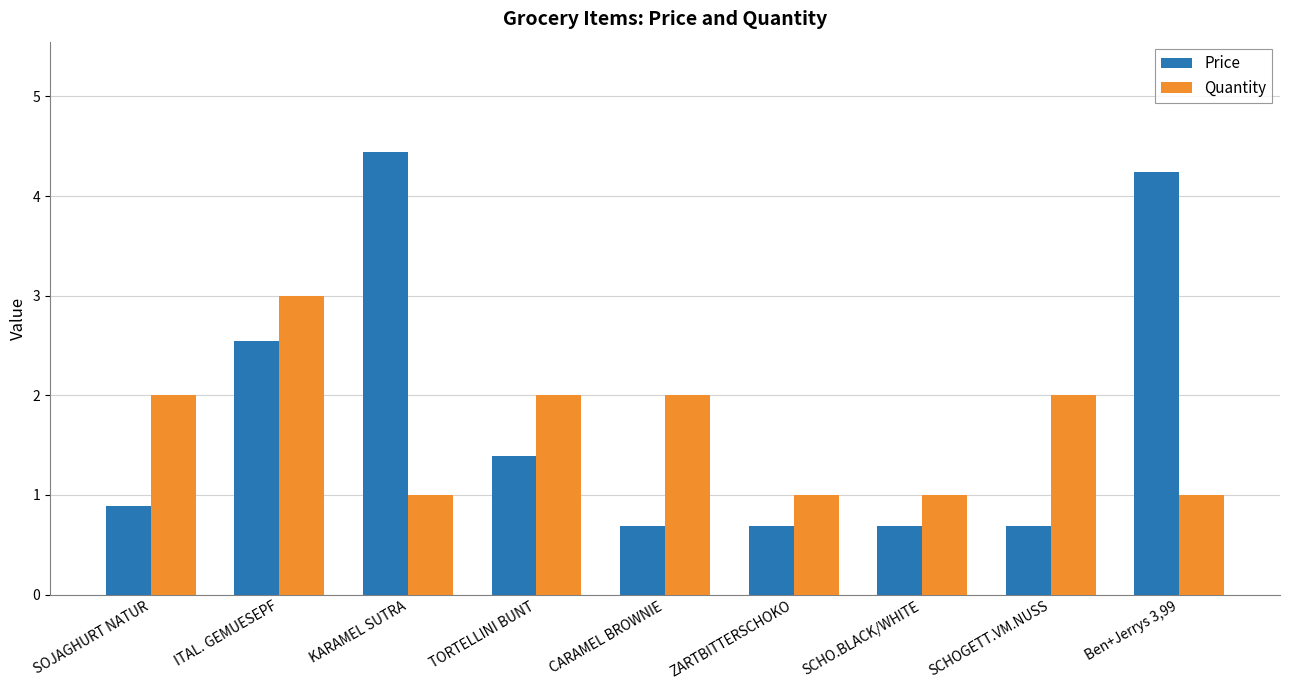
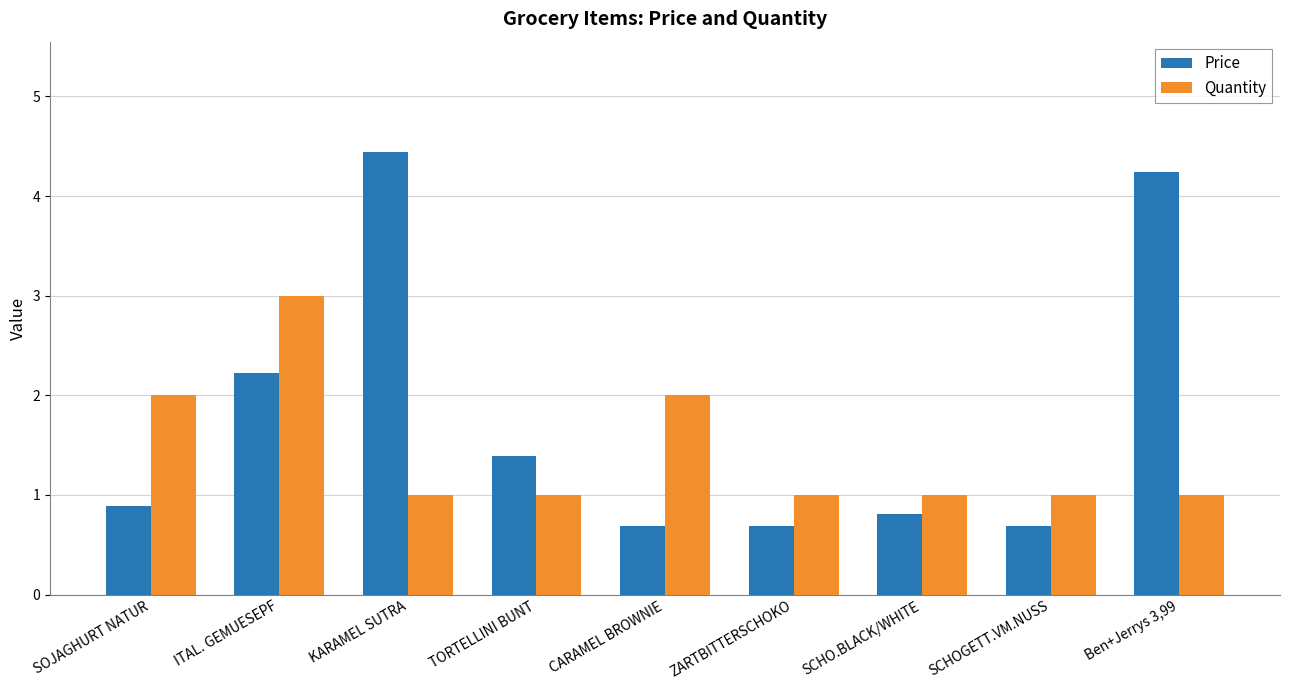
Price, ITAL. GEMUESEPF: 2.6 -> 2.2
Quantity, TORTELLINI BUNT: 2 -> 1
Price, SCHO.BLACK/WHITE: 0.7 -> 0.8
Quantity, SCHOGETT.VM.NUSS: 2 -> 1
